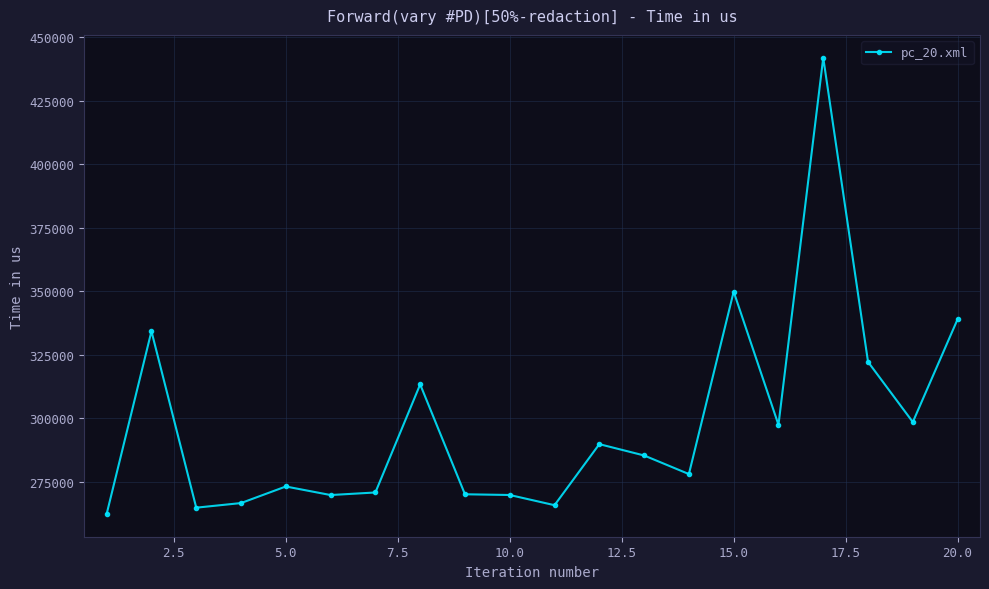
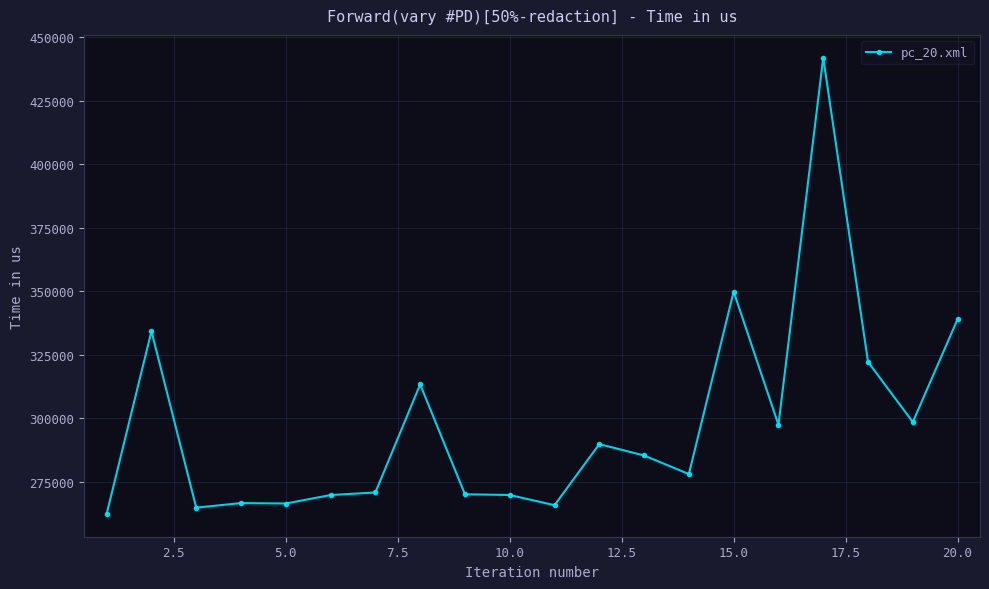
5.0: 273000 -> 266000
